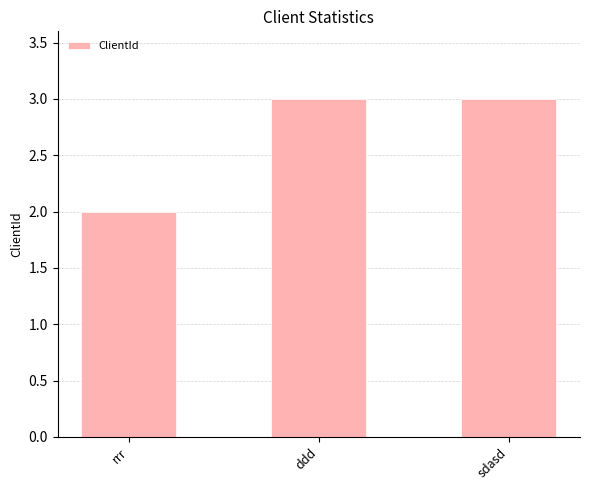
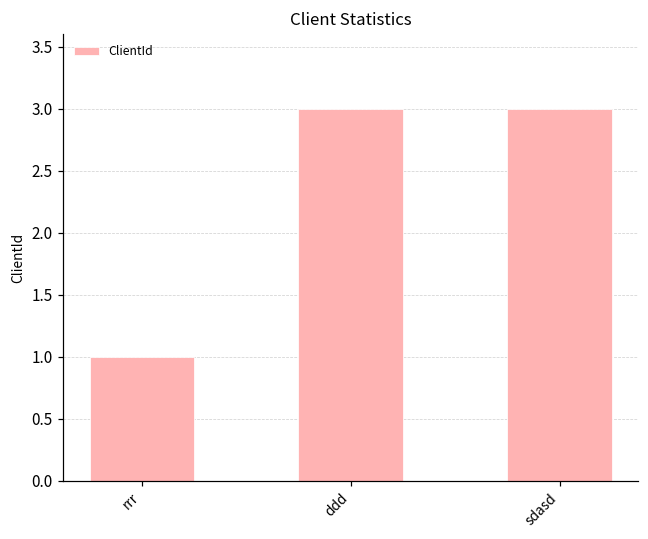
rrr: 2 -> 1
